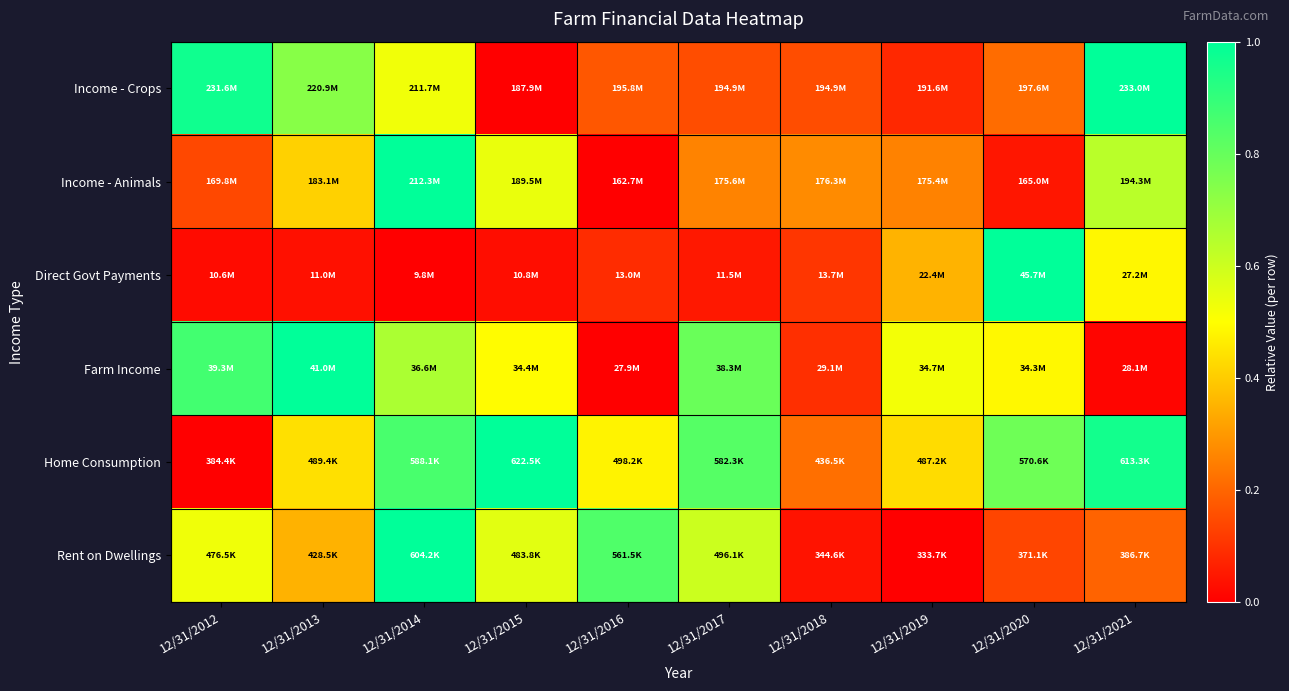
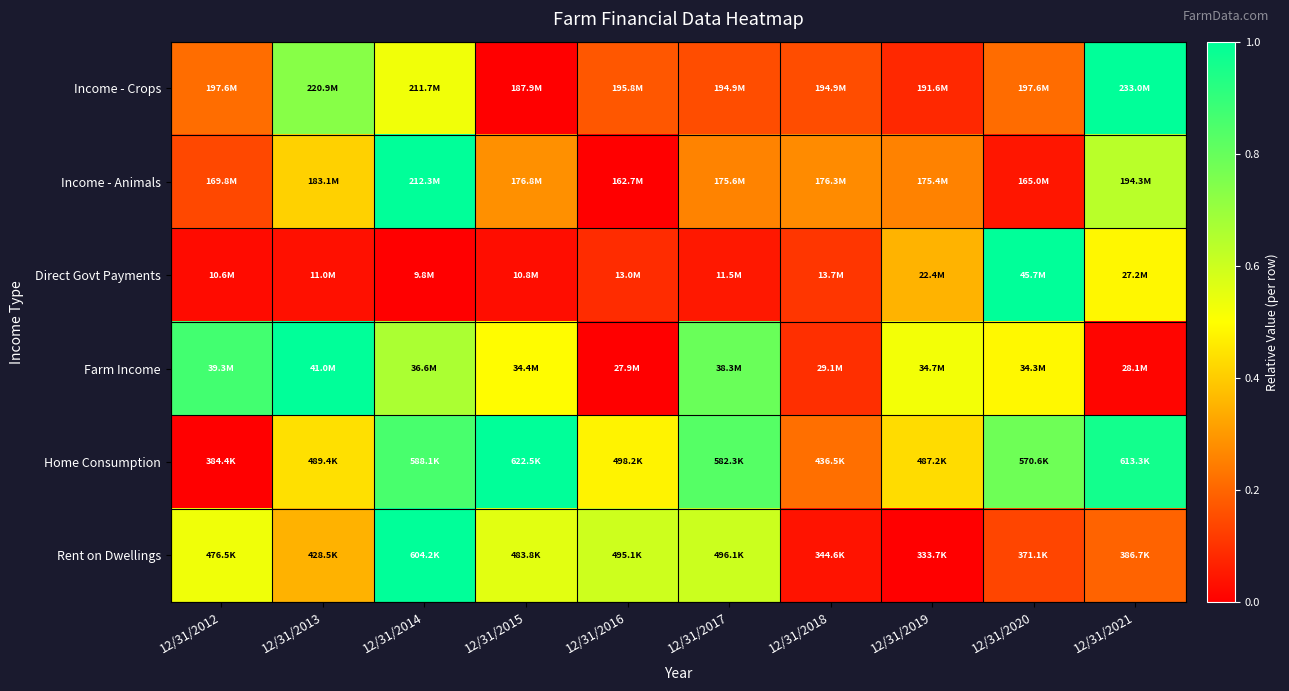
Income - Crops, 12/31/2012: 231.6M -> 197.6M
Income - Animals, 12/31/2015: 189.5M -> 176.8M
Rent on Dwellings, 12/31/2016: 561.5K -> 495.1K
